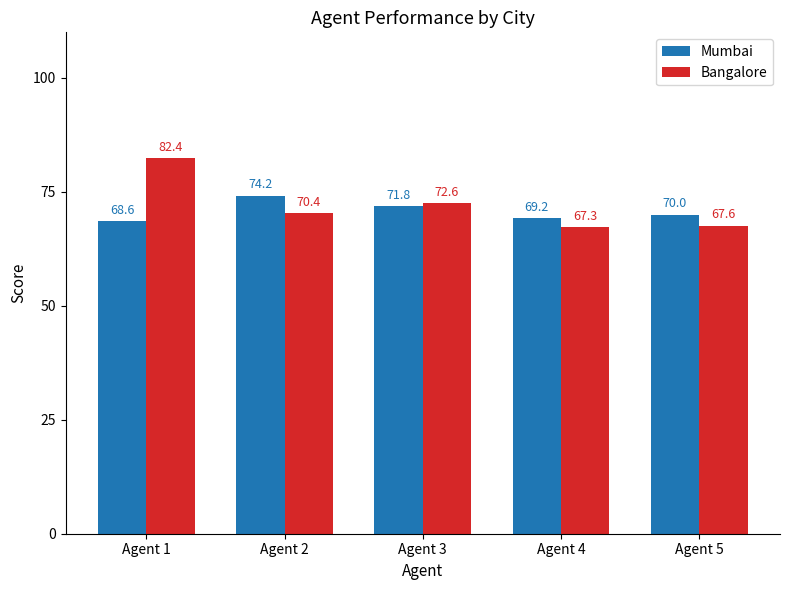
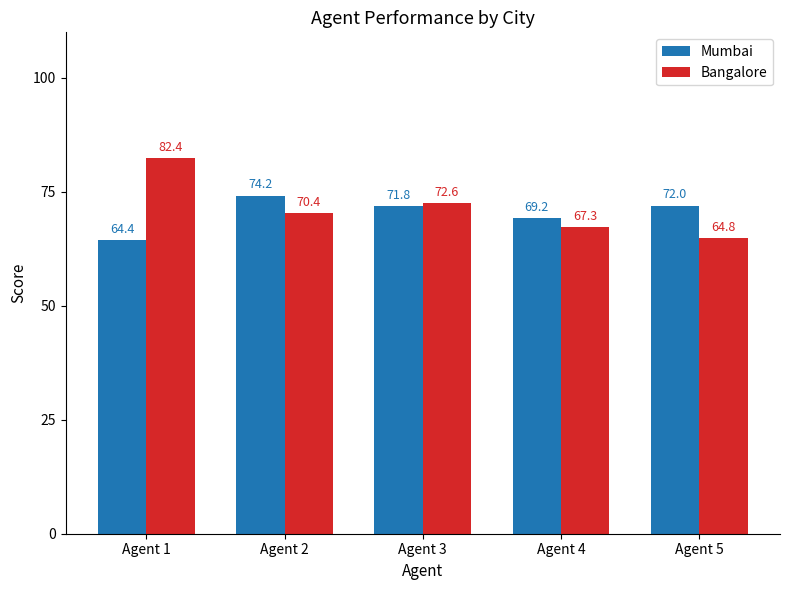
Mumbai, Agent 1: 68.6 -> 64.4
Mumbai, Agent 5: 70.0 -> 72.0
Bangalore, Agent 5: 67.6 -> 64.8
